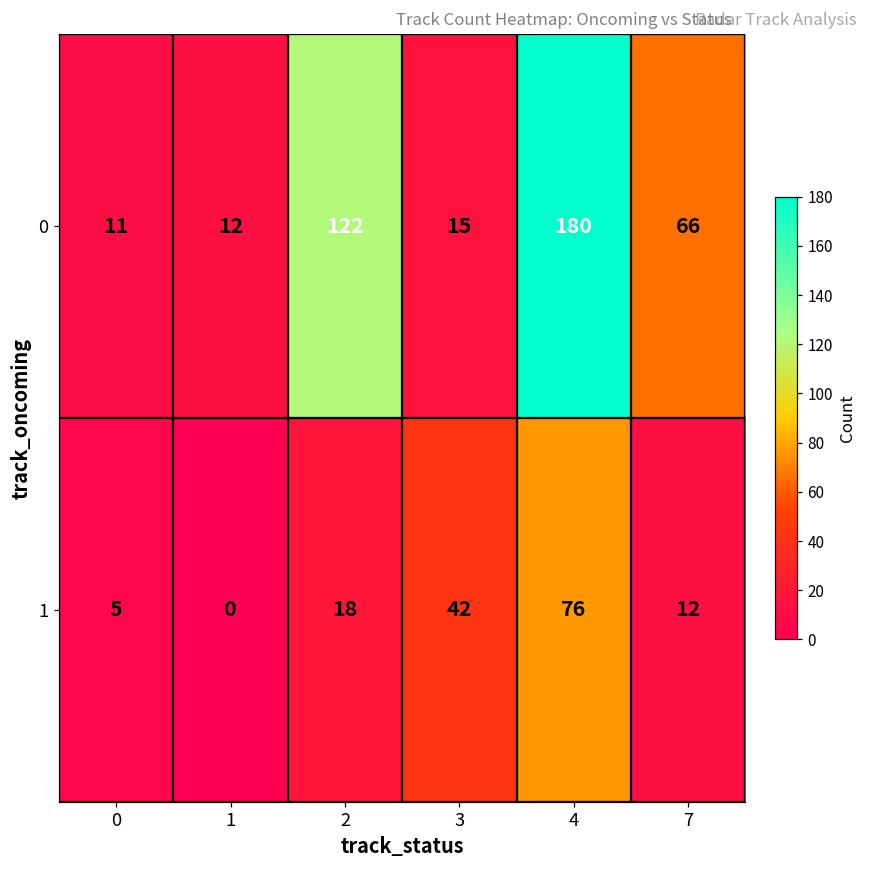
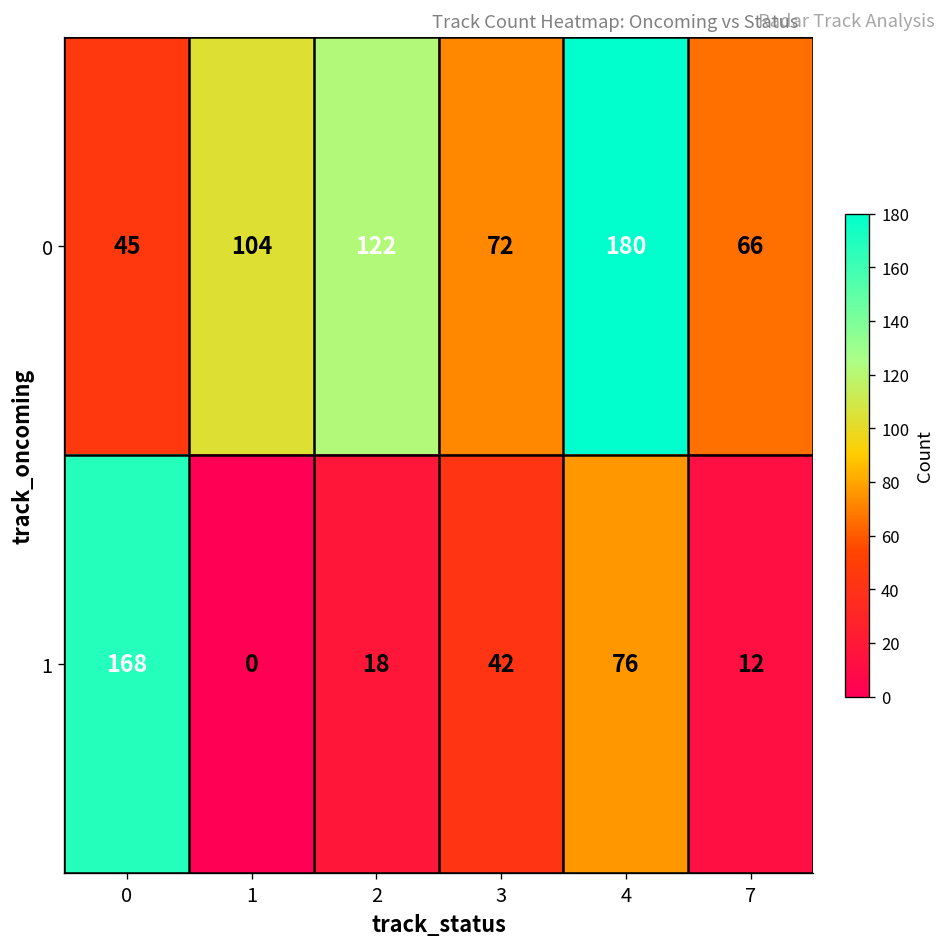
0, 0: 11 -> 45
0, 1: 12 -> 104
0, 3: 15 -> 72
1, 0: 5 -> 168
